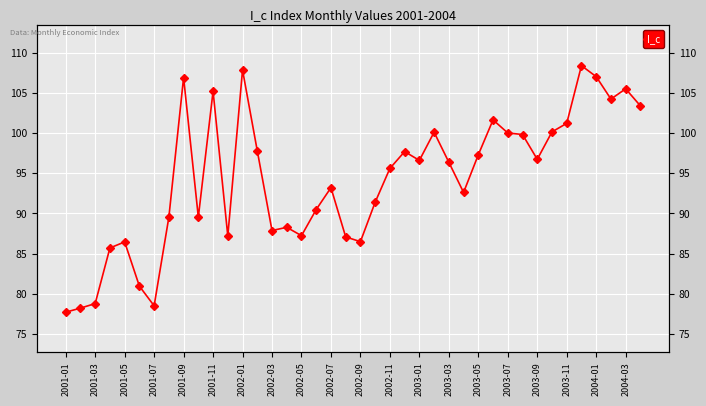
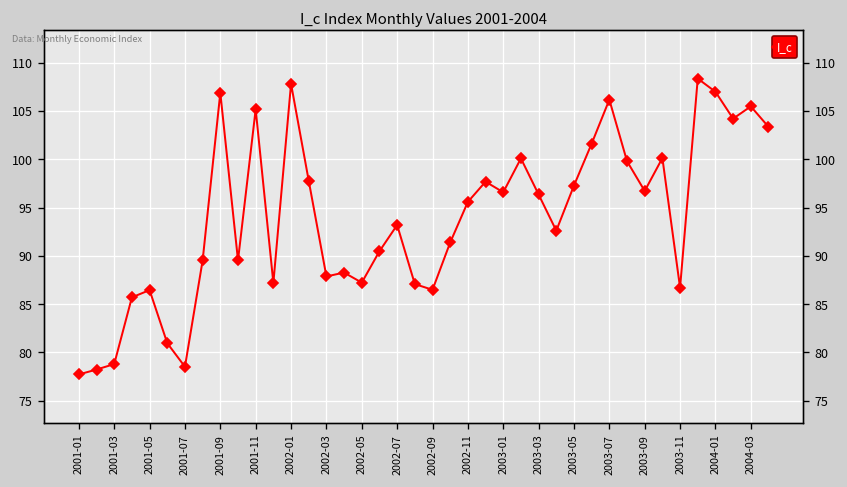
2003-07: 100 -> 106
2003-11: 101 -> 87
